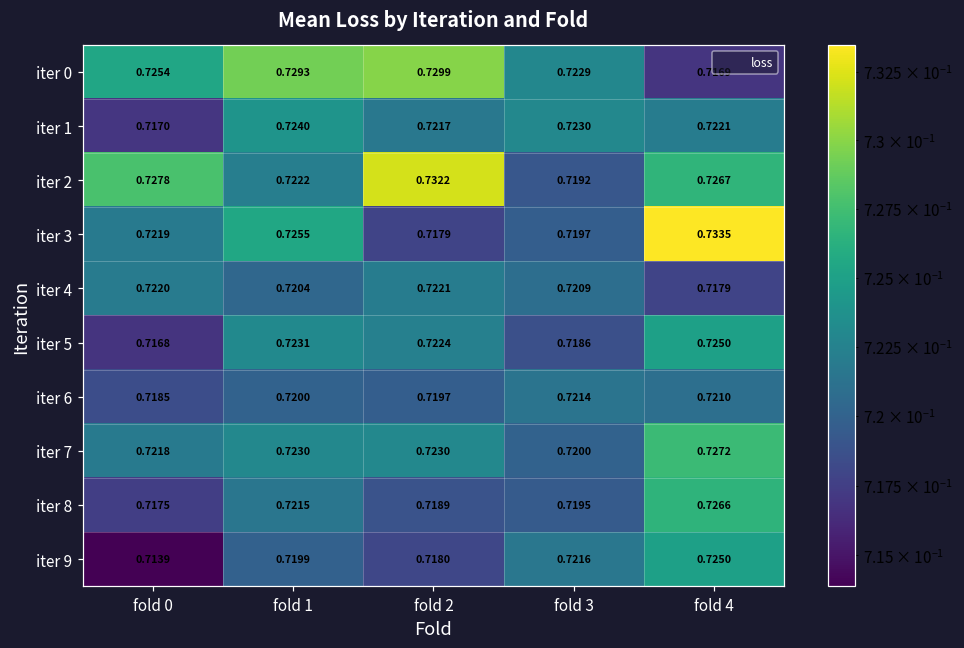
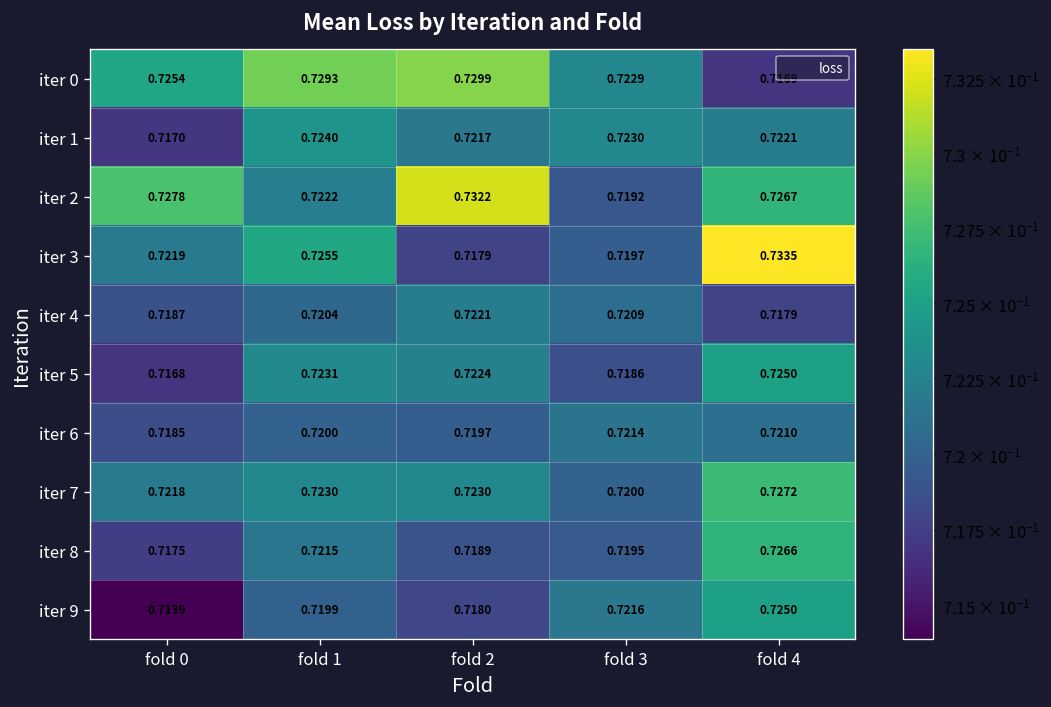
iter 4, fold 0: 0.7220 -> 0.7187
